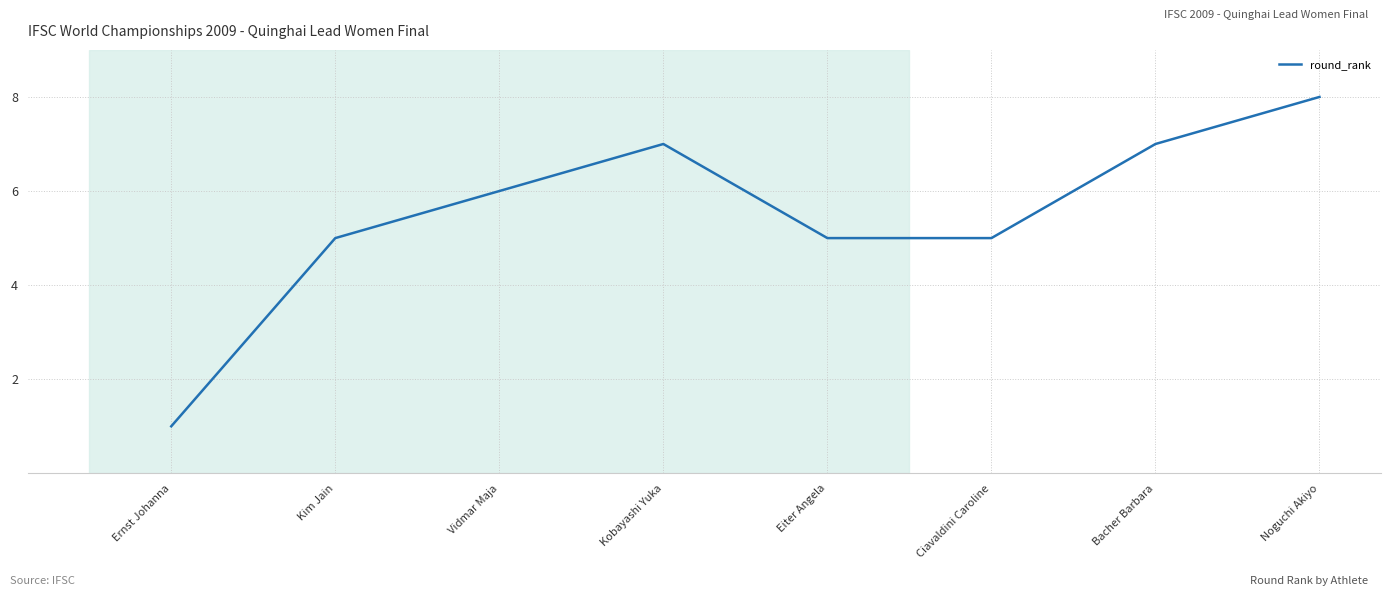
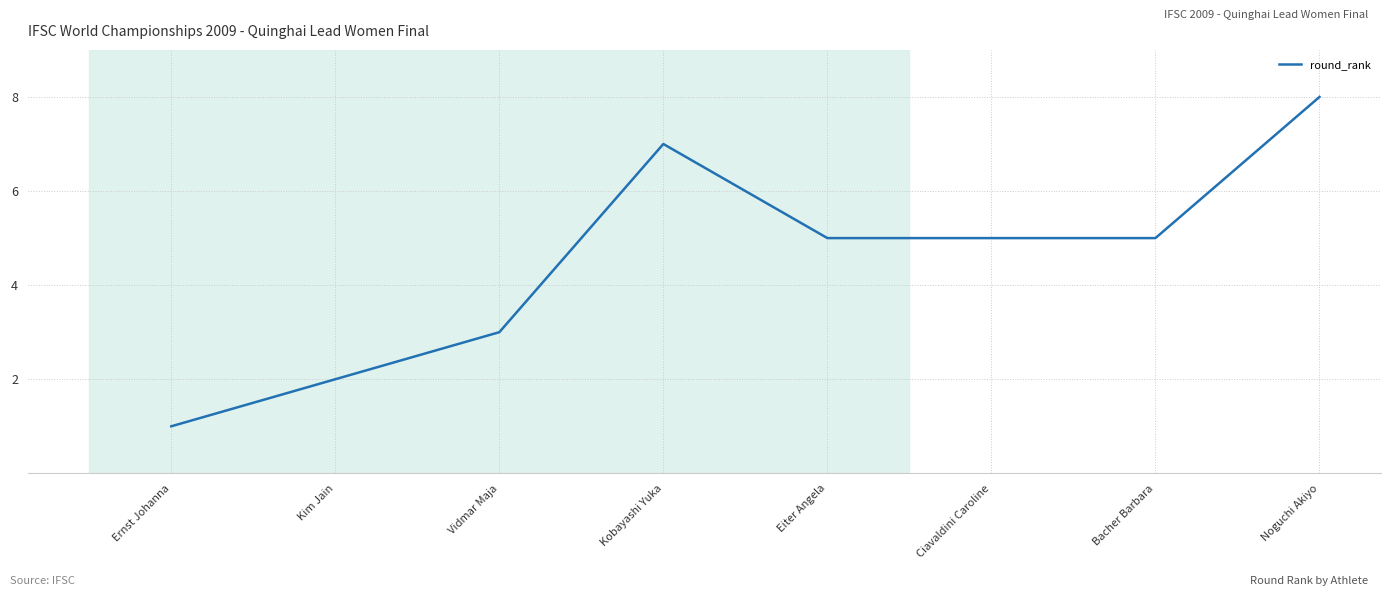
Kim Jain: 5 -> 2
Vidmar Maja: 6 -> 3
Bacher Barbara: 7 -> 5
